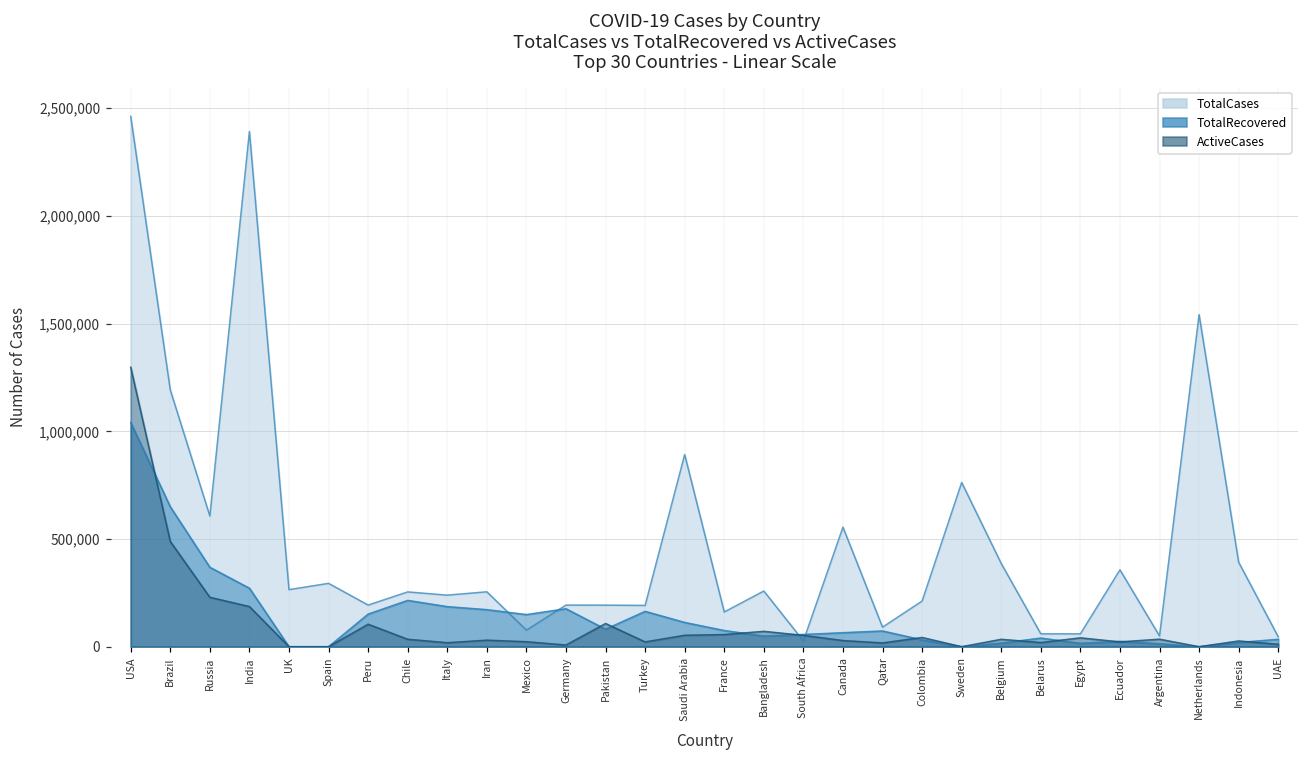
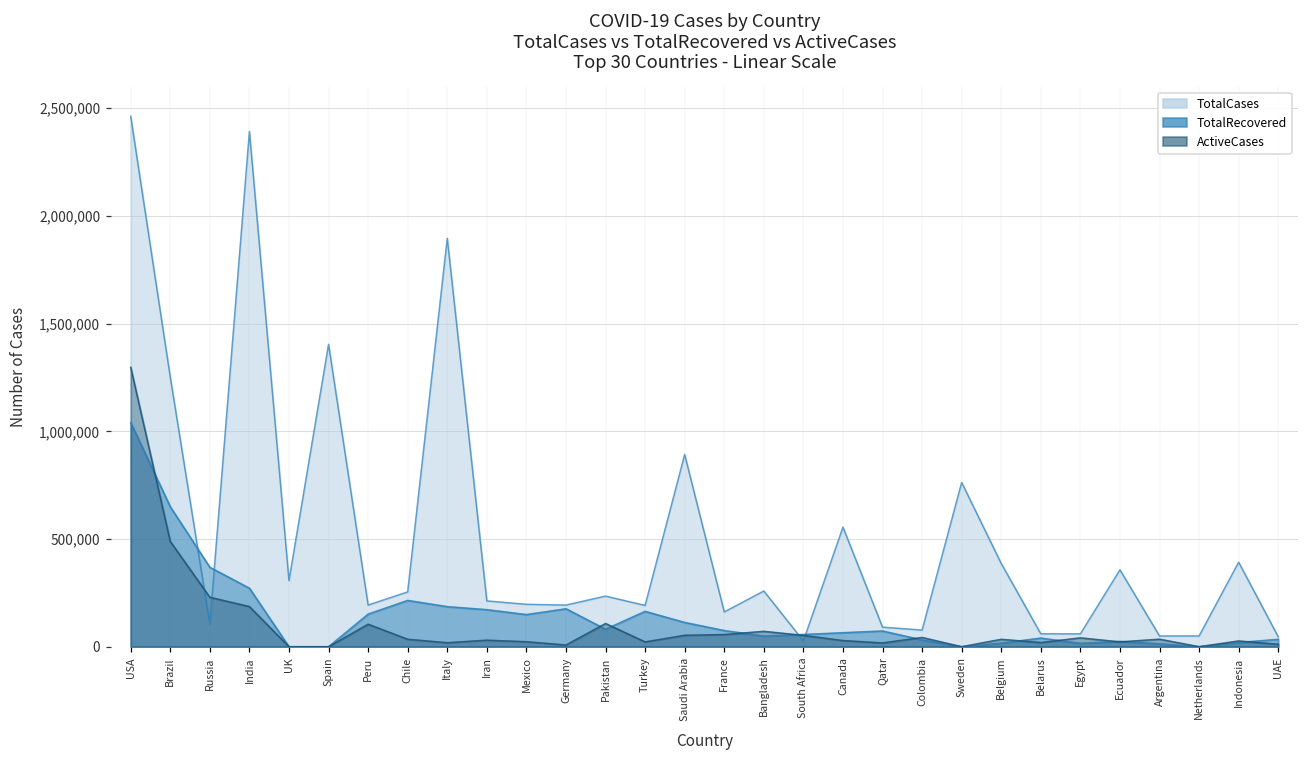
TotalCases, Brazil: 1,190,000 -> 1,250,000
TotalCases, Russia: 610,000 -> 100,000
TotalCases, UK: 270,000 -> 310,000
TotalCases, Spain: 290,000 -> 1,400,000
TotalCases, Italy: 240,000 -> 1,900,000
TotalCases, Iran: 250,000 -> 210,000
TotalCases, Mexico: 80,000 -> 200,000
TotalCases, Pakistan: 190,000 -> 230,000
TotalCases, Colombia: 210,000 -> 80,000
TotalCases, Netherlands: 1,540,000 -> 50,000
